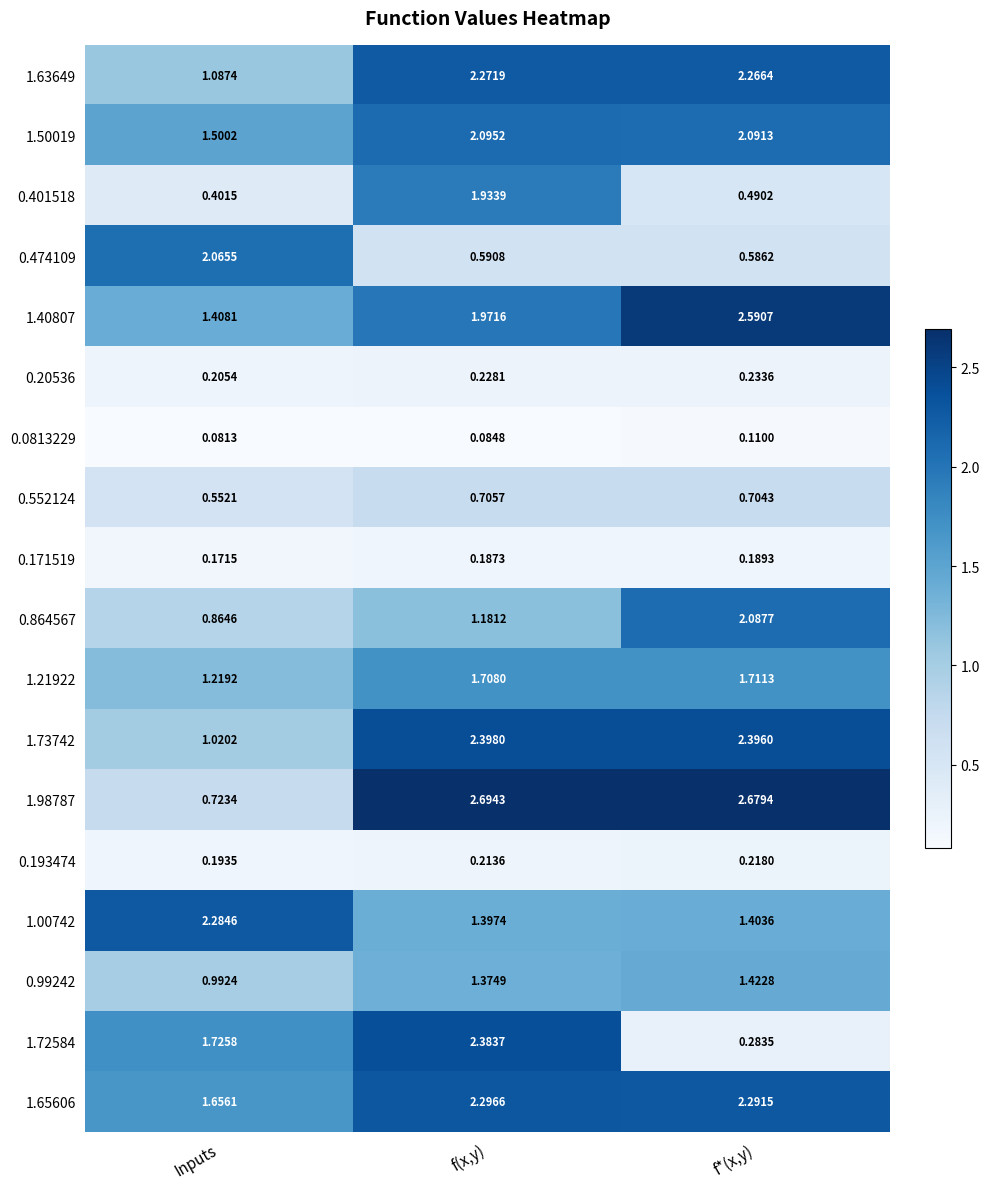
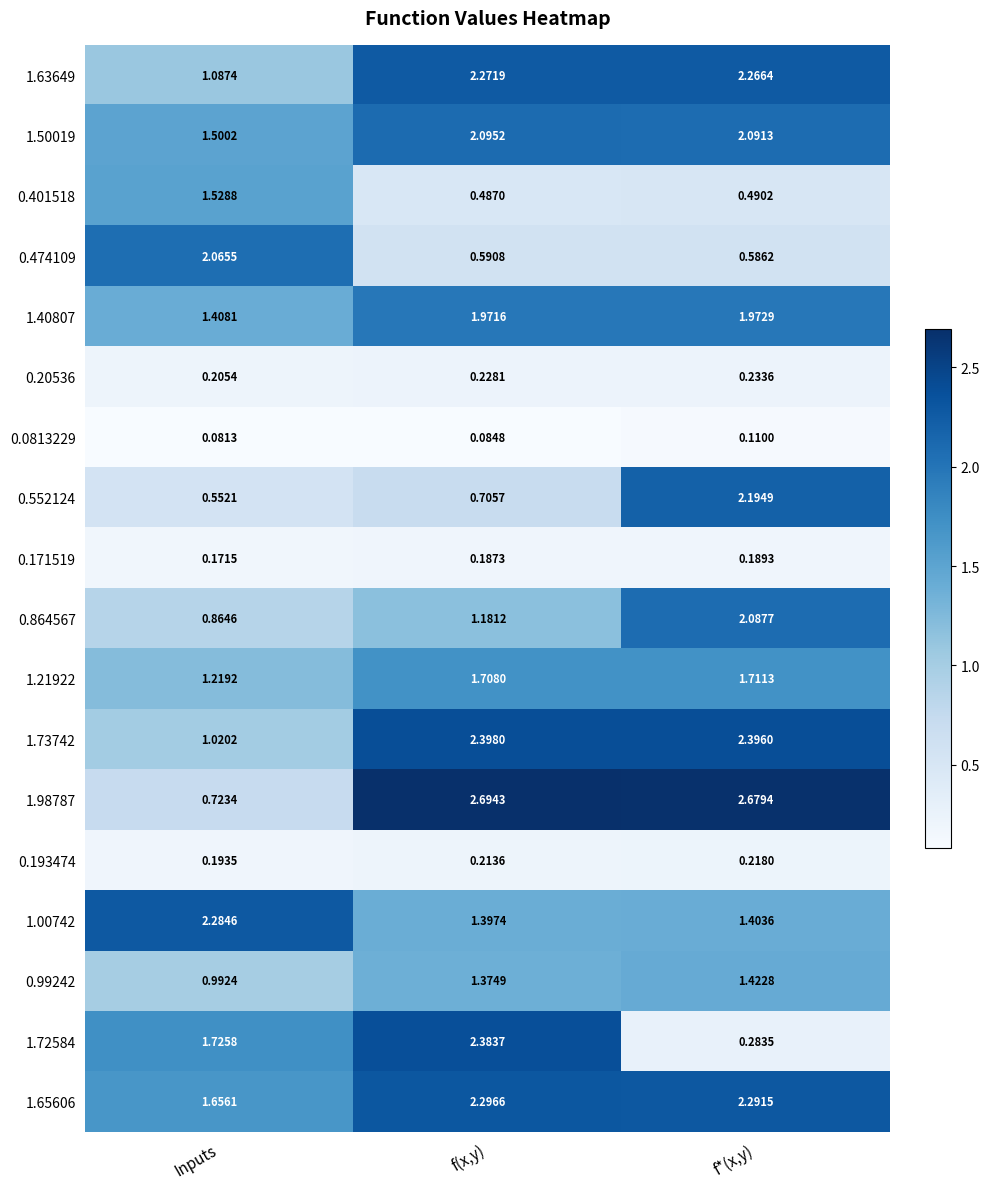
0.401518, Inputs: 0.4015 -> 1.5288
0.401518, f(x,y): 1.9339 -> 0.4870
1.40807, f*(x,y): 2.5907 -> 1.9729
0.552124, f*(x,y): 0.7043 -> 2.1949
